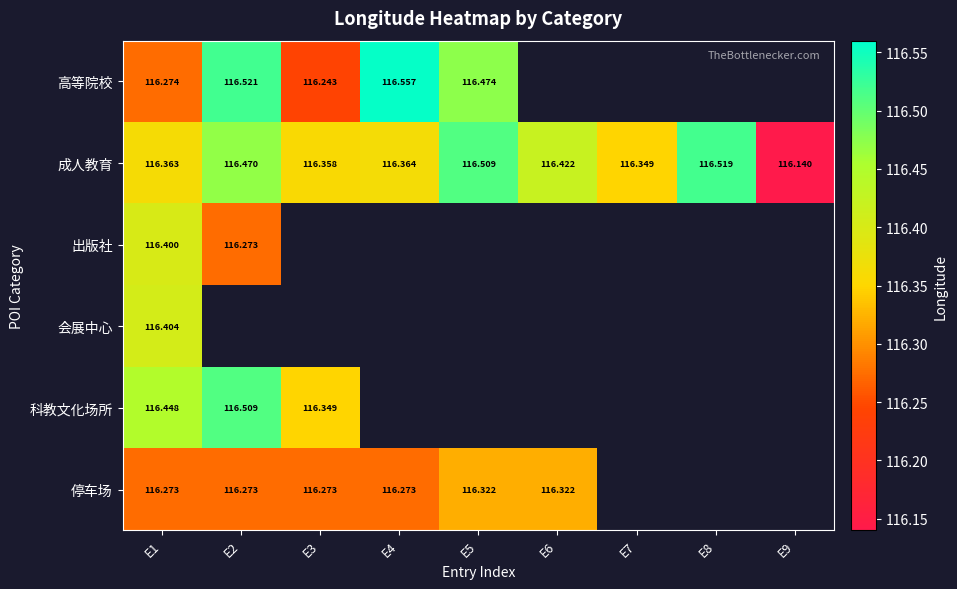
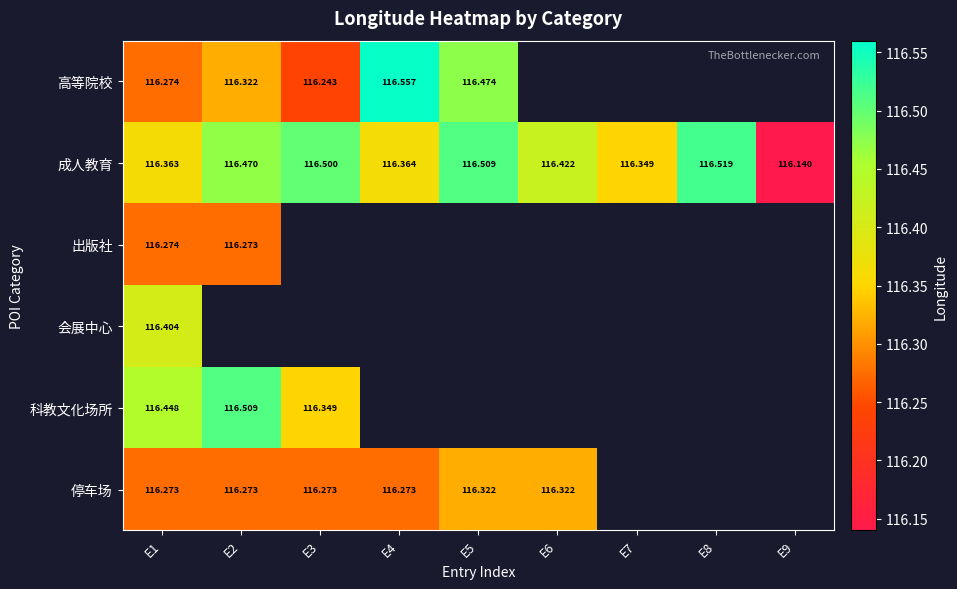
高等院校, E2: 116.521 -> 116.322
成人教育, E3: 116.358 -> 116.500
出版社, E1: 116.400 -> 116.274
